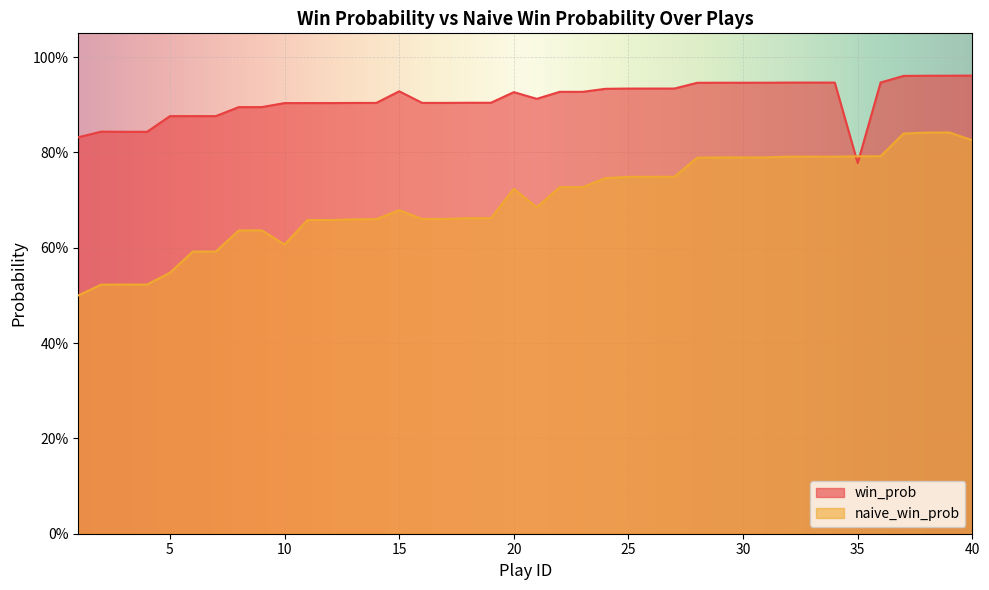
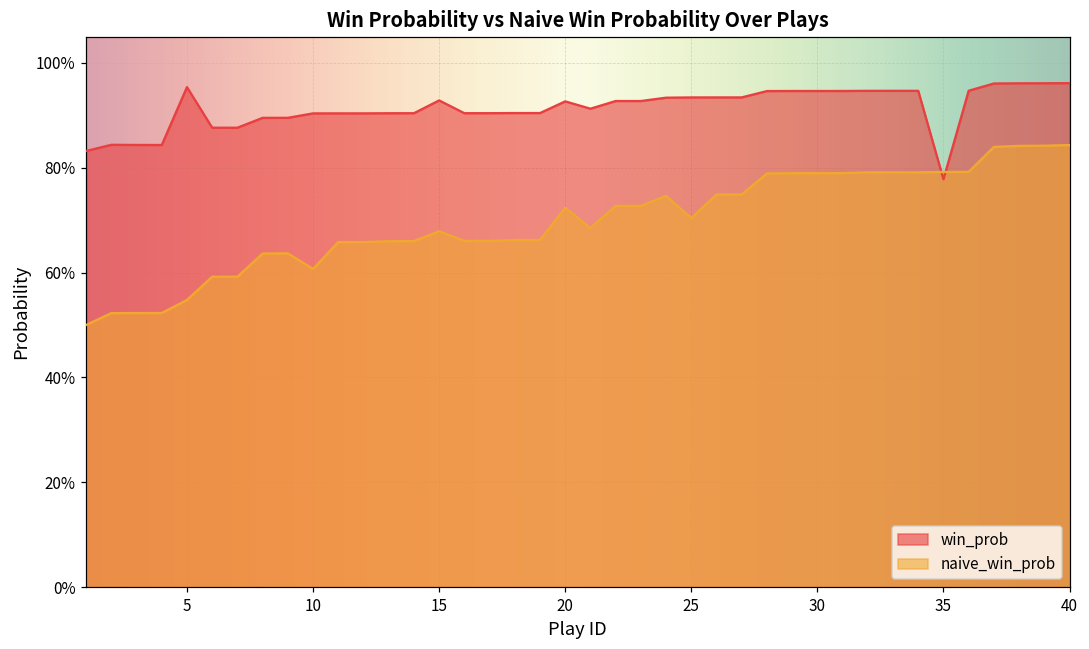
win_prob, 5: 88% -> 95%
naive_win_prob, 25: 75% -> 70%
naive_win_prob, 40: 83% -> 84%
